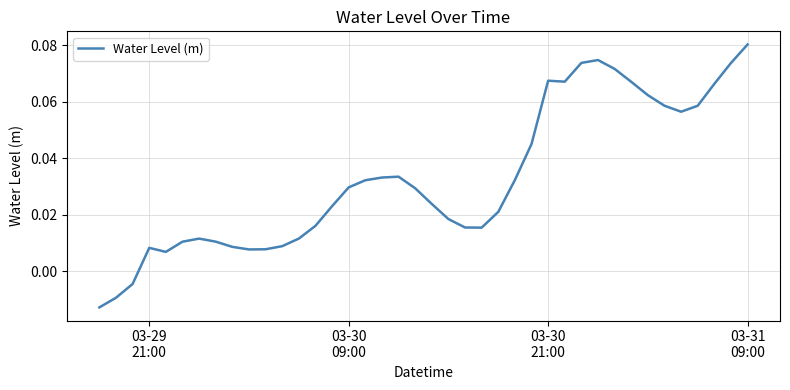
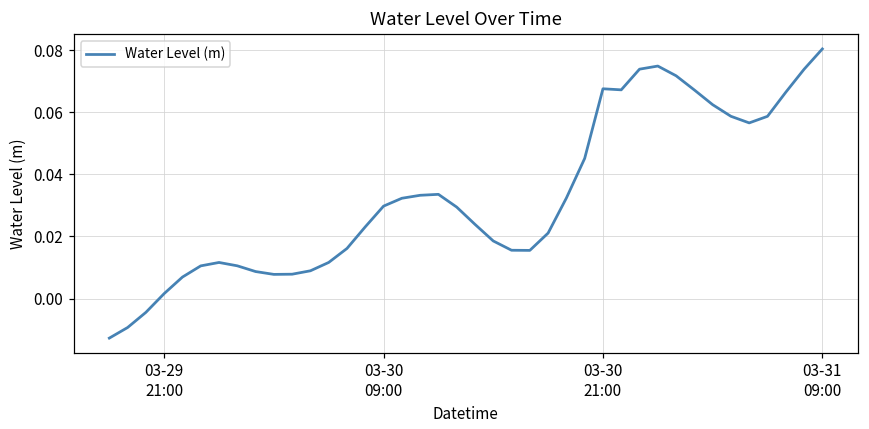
03-29 21:00: 0.008 -> 0.002
